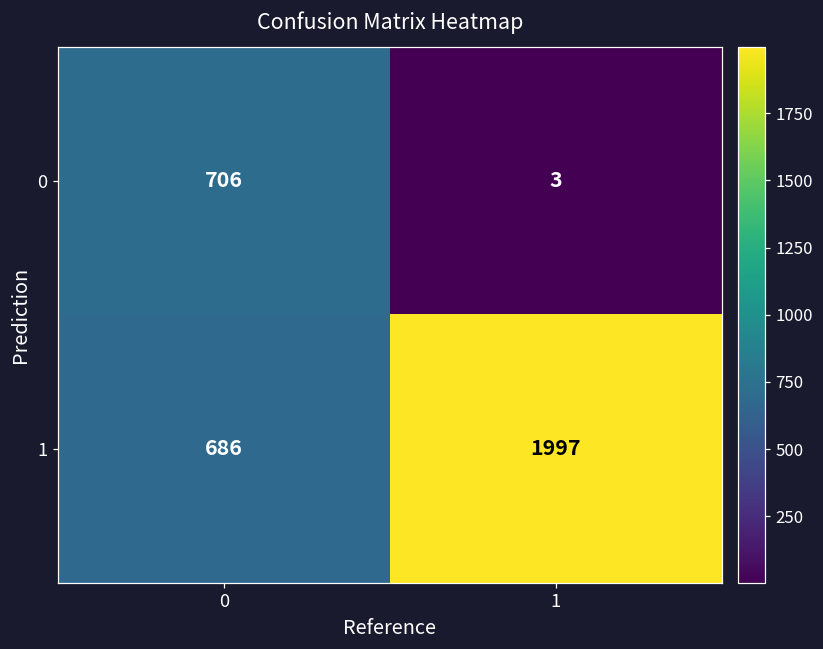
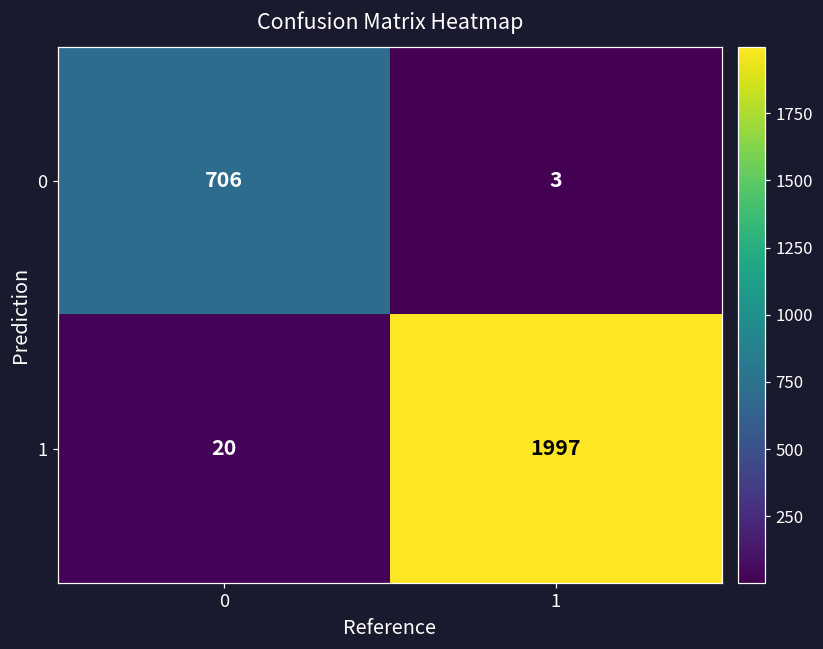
1, 0: 686 -> 20
